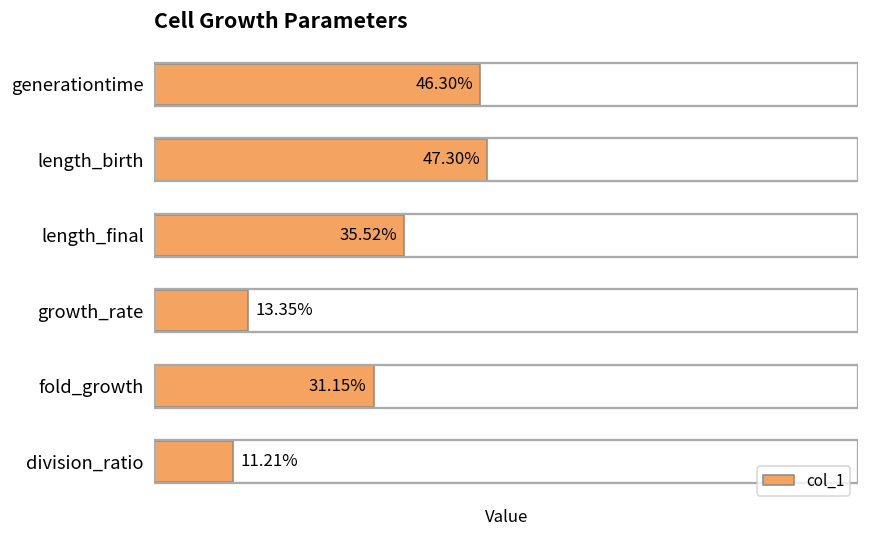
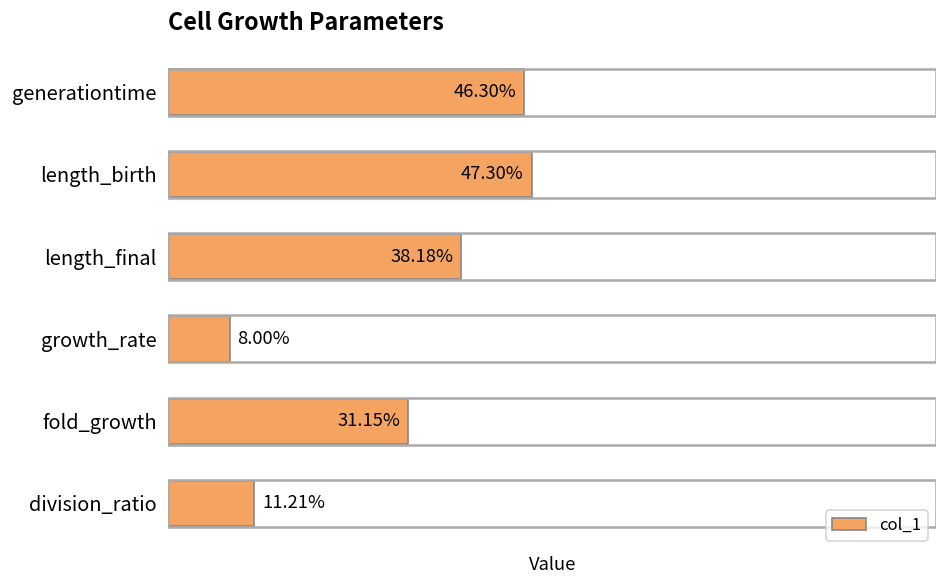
length_final: 35.52% -> 38.18%
growth_rate: 13.35% -> 8.00%
